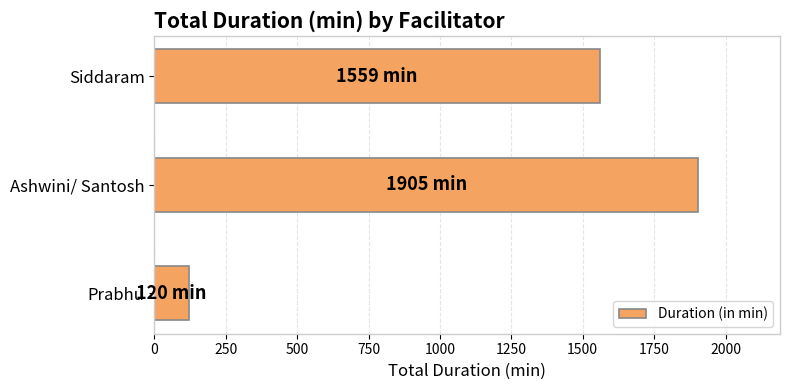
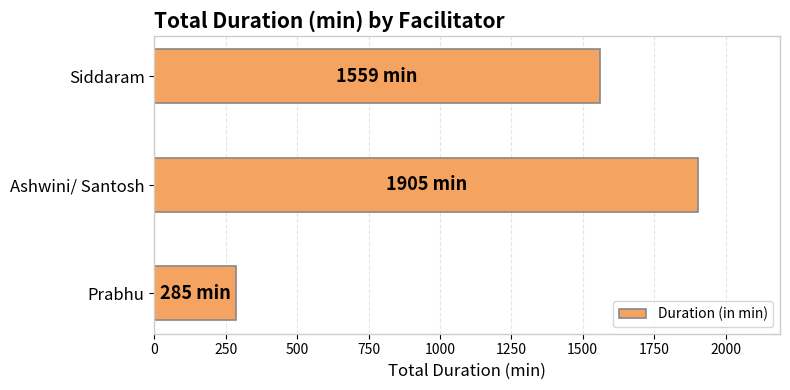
Prabhu: 120 -> 285
